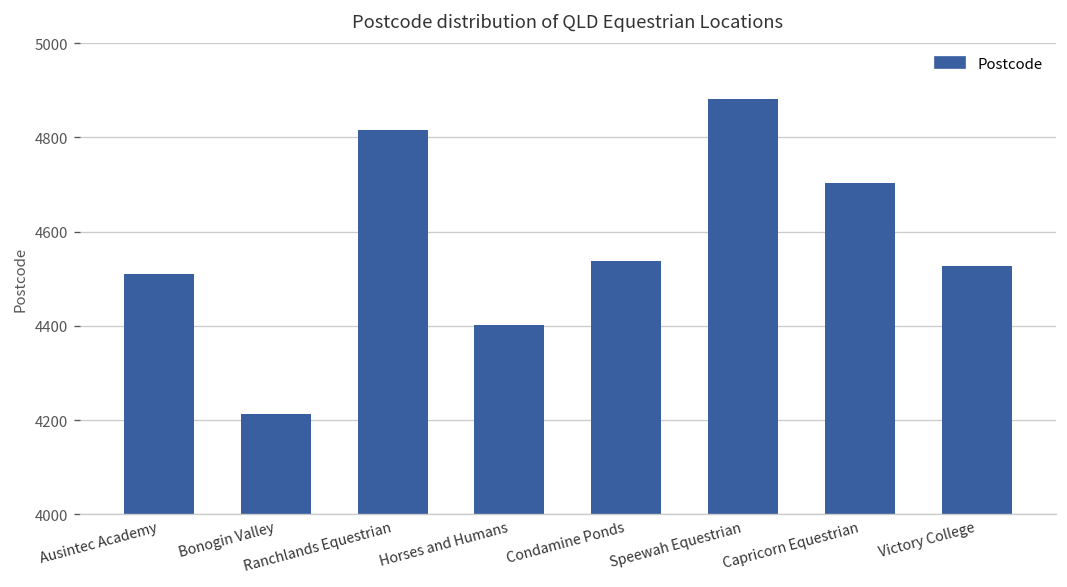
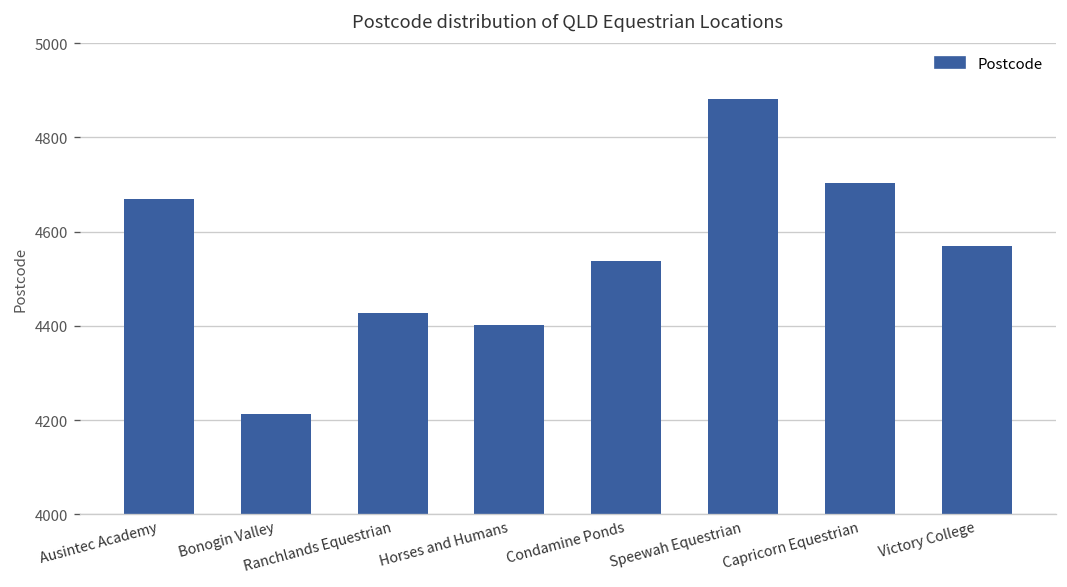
Ausintec Academy: 4510 -> 4670
Ranchlands Equestrian: 4820 -> 4430
Victory College: 4530 -> 4570
